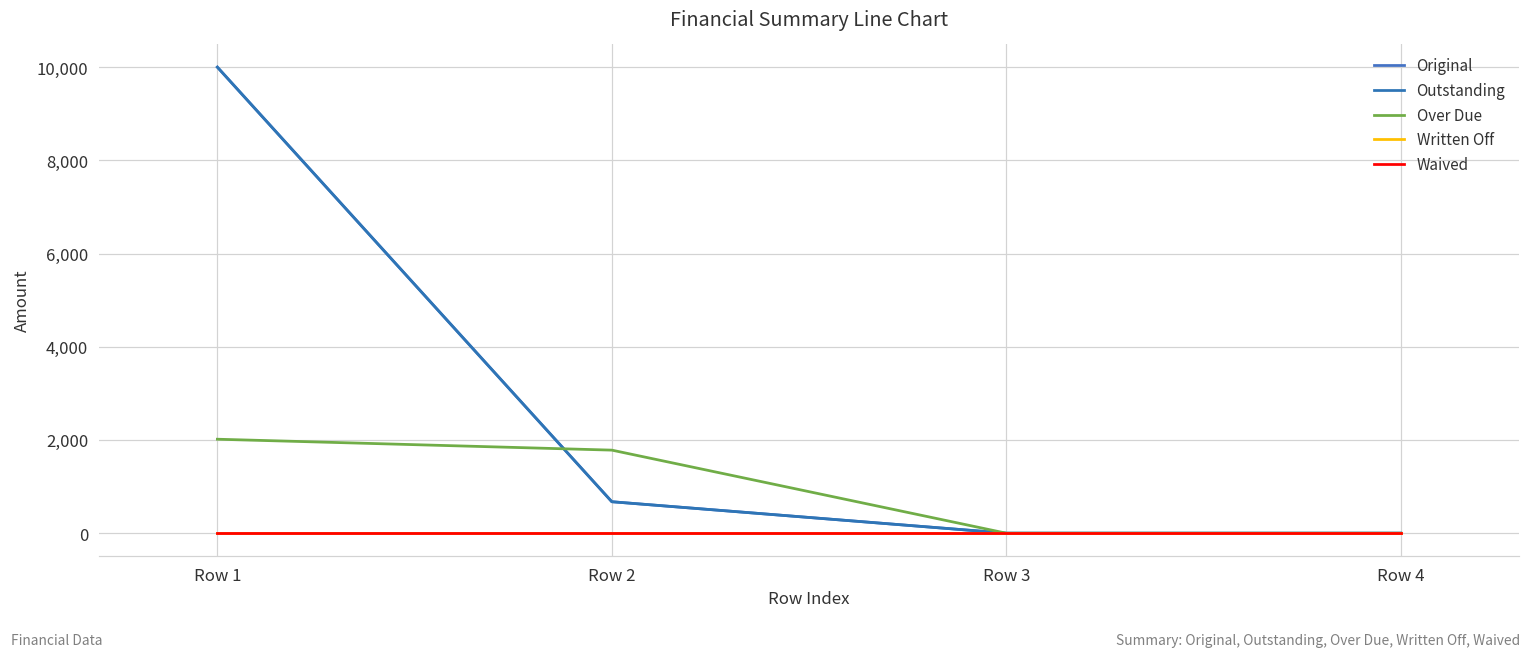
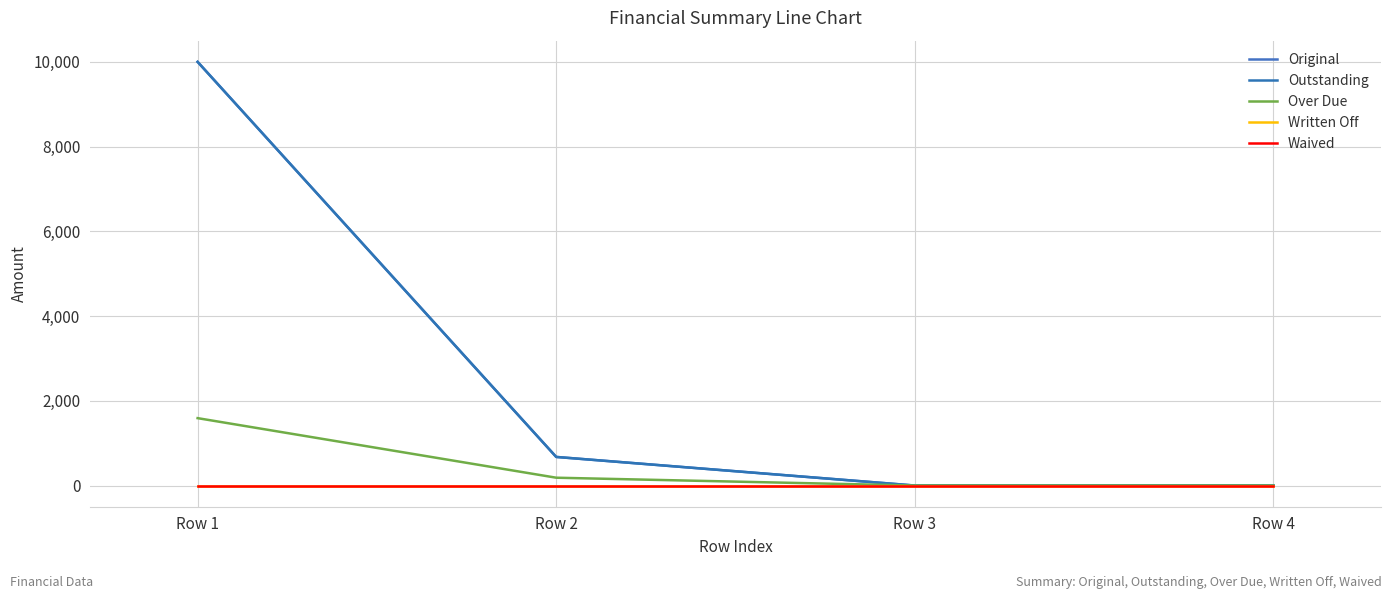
Over Due, Row 1: 2,000 -> 1,600
Over Due, Row 2: 1,800 -> 200
